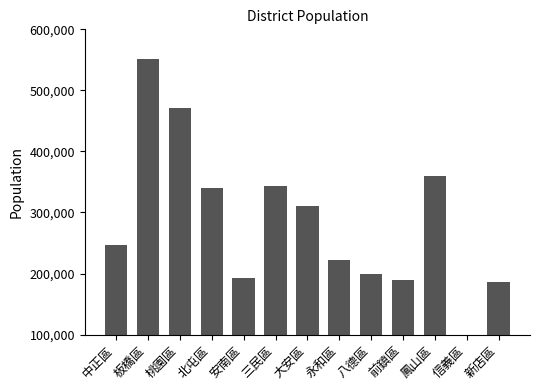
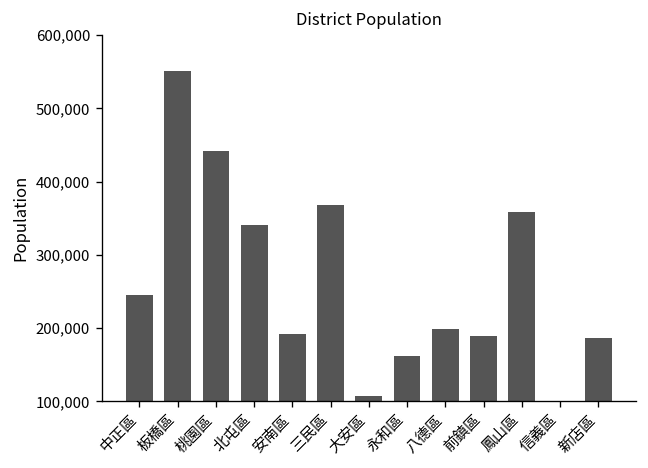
桃園區: 470,000 -> 440,000
三民區: 340,000 -> 370,000
大安區: 310,000 -> 110,000
永和區: 220,000 -> 160,000
